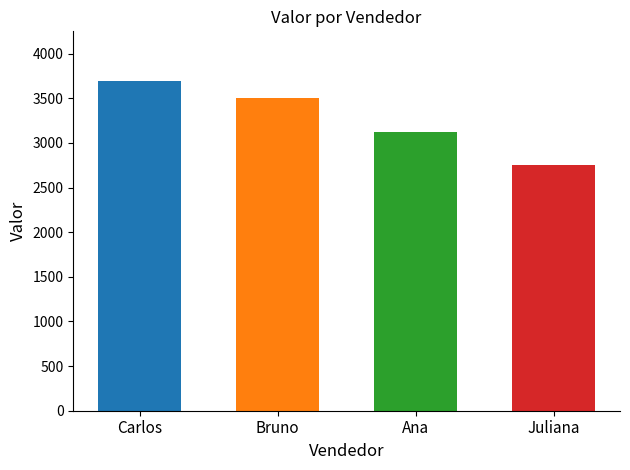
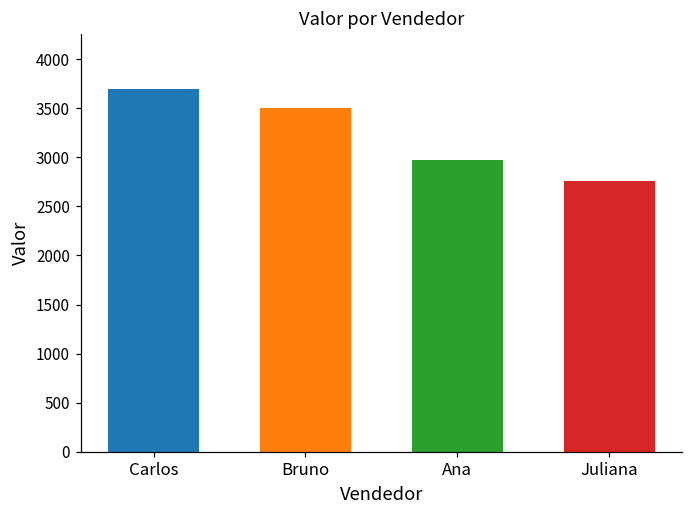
Ana: 3100 -> 3000
